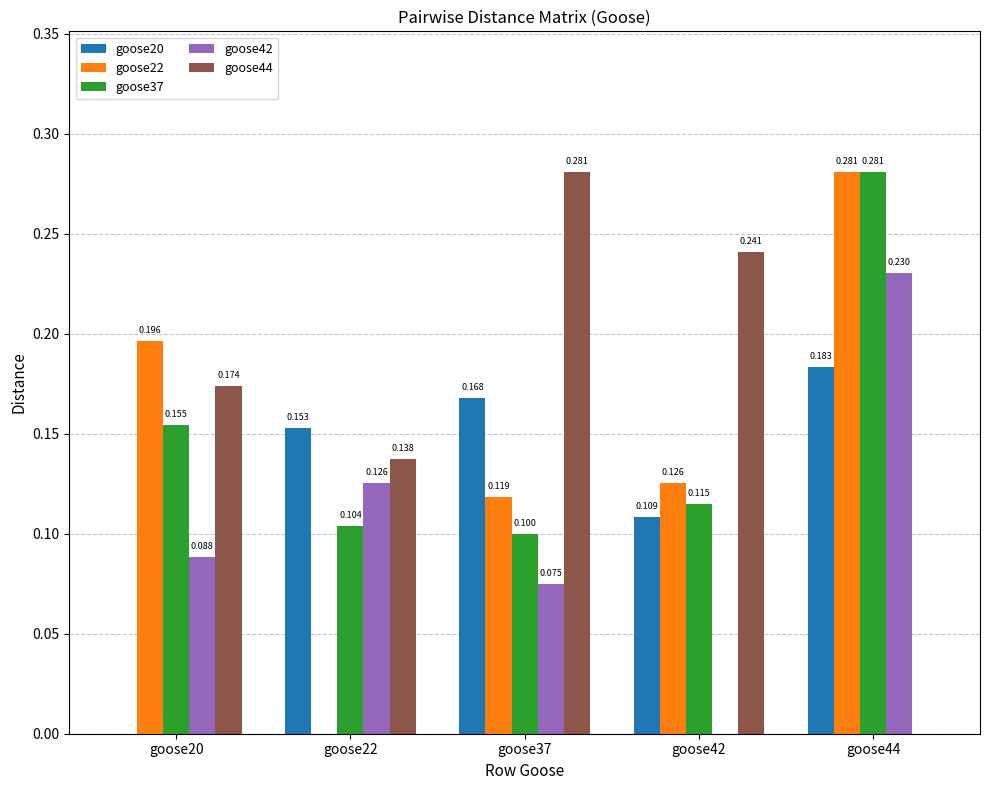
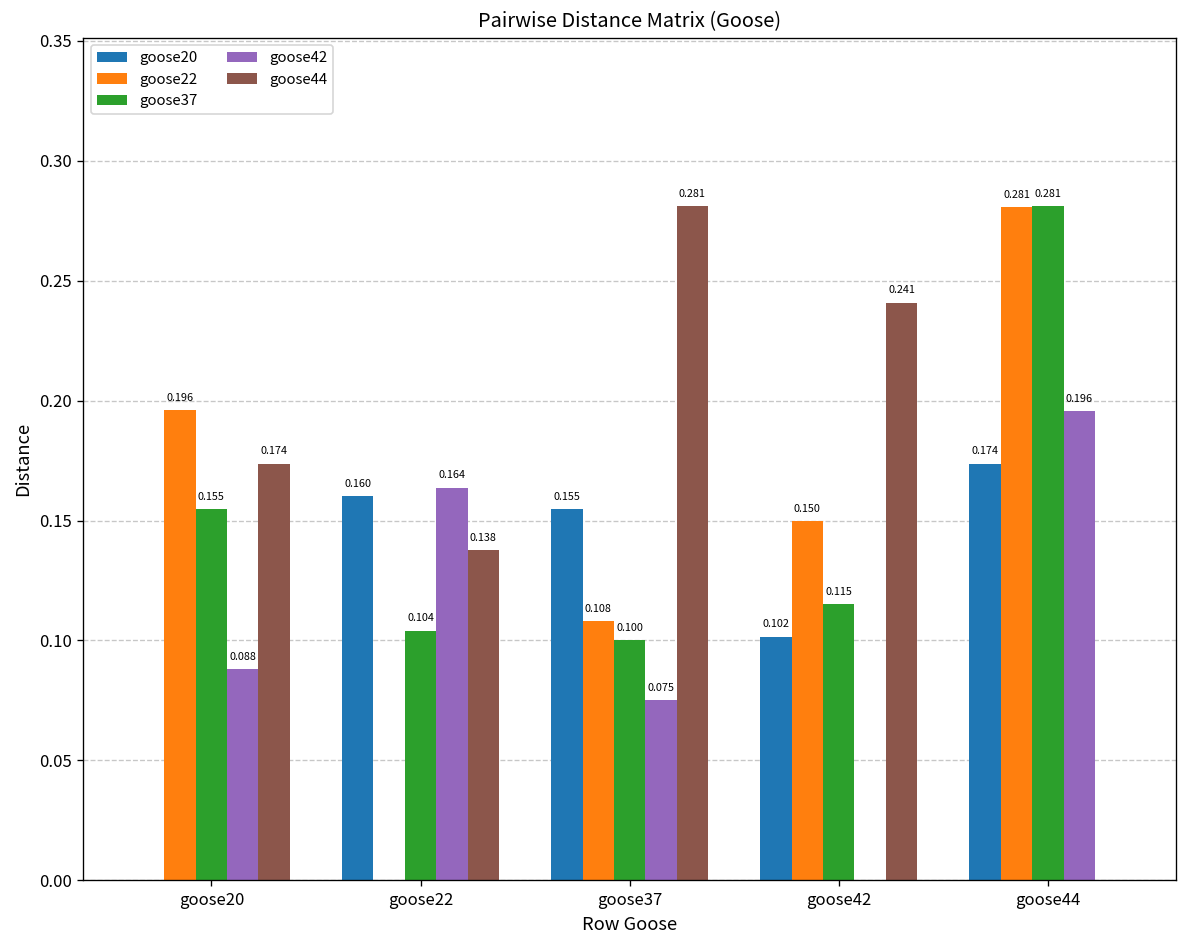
goose20, goose22: 0.153 -> 0.160
goose42, goose22: 0.126 -> 0.164
goose20, goose37: 0.168 -> 0.155
goose22, goose37: 0.119 -> 0.108
goose20, goose42: 0.109 -> 0.102
goose22, goose42: 0.126 -> 0.150
goose20, goose44: 0.183 -> 0.174
goose42, goose44: 0.230 -> 0.196
